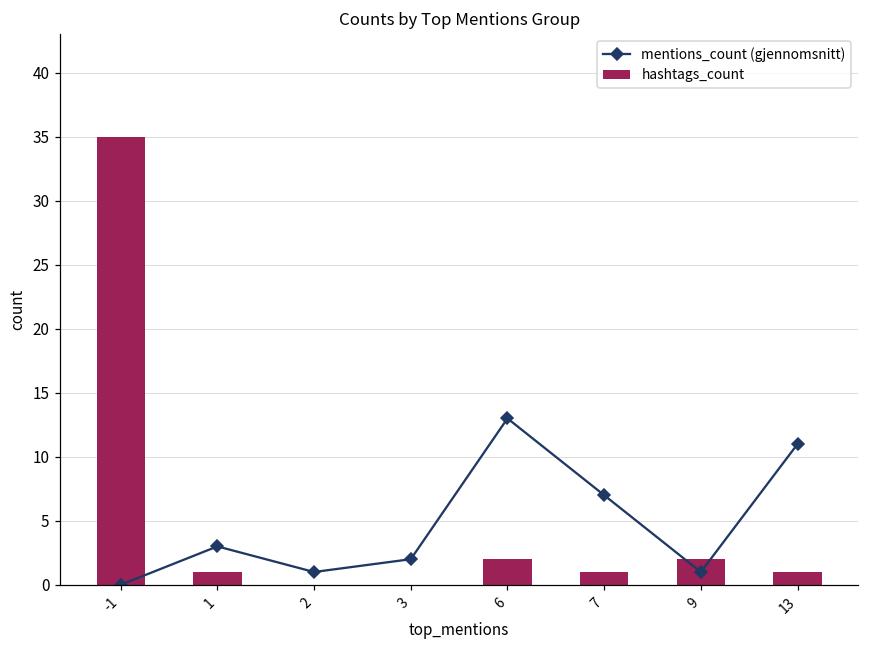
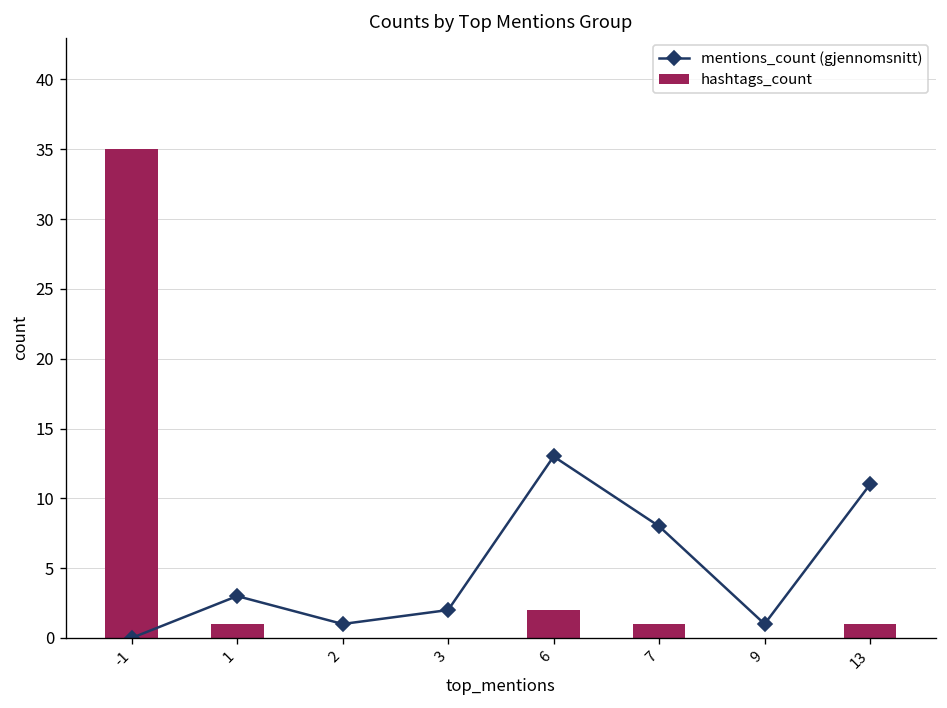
mentions_count (gjennomsnitt), 7: 7 -> 8
hashtags_count, 9: 2 -> 0
